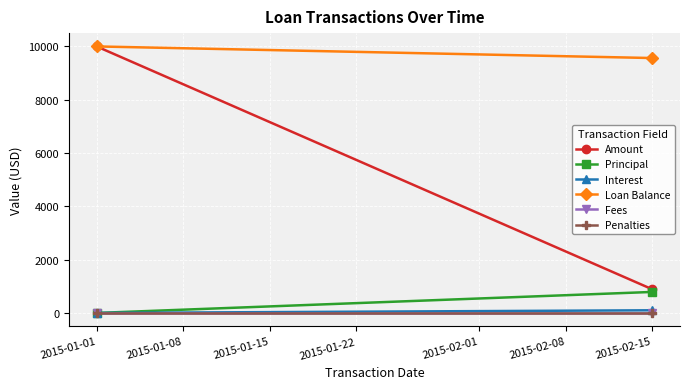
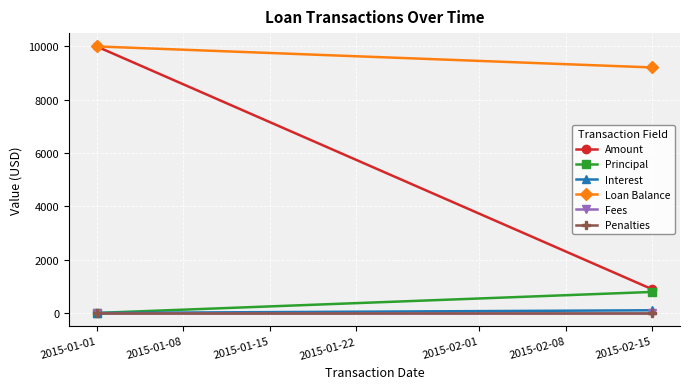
Loan Balance, 2015-02-15: 9600 -> 9200
